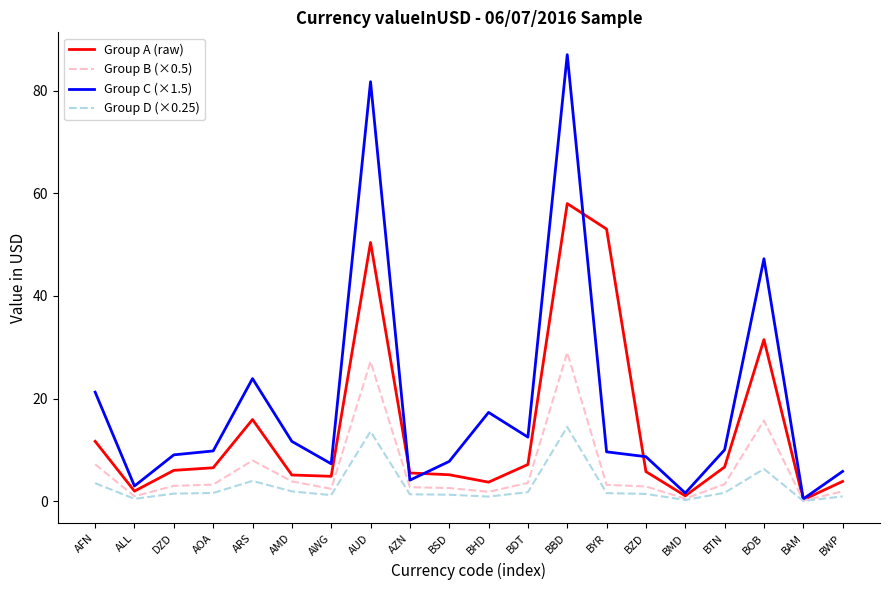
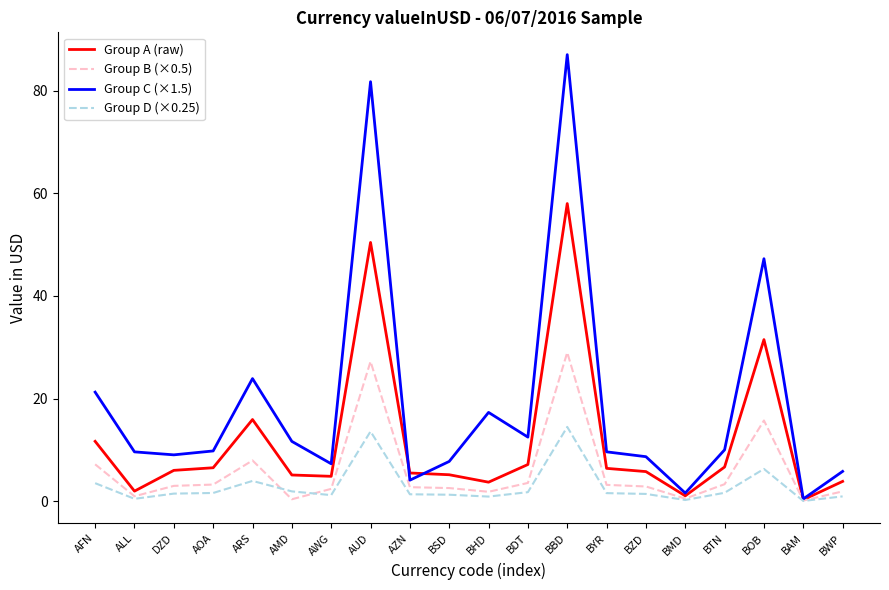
Group C (×1.5), ALL: 3 -> 10
Group B (×0.5), AMD: 4 -> 0
Group A (raw), BYR: 53 -> 6
